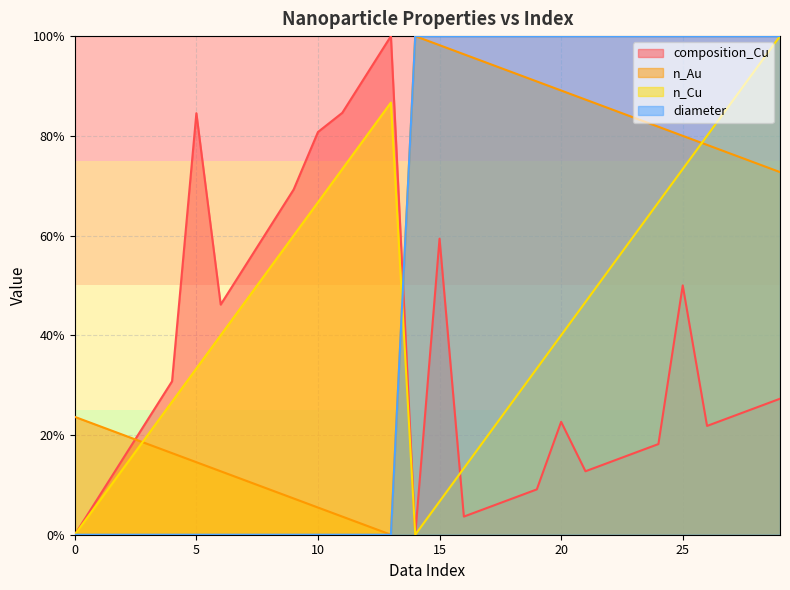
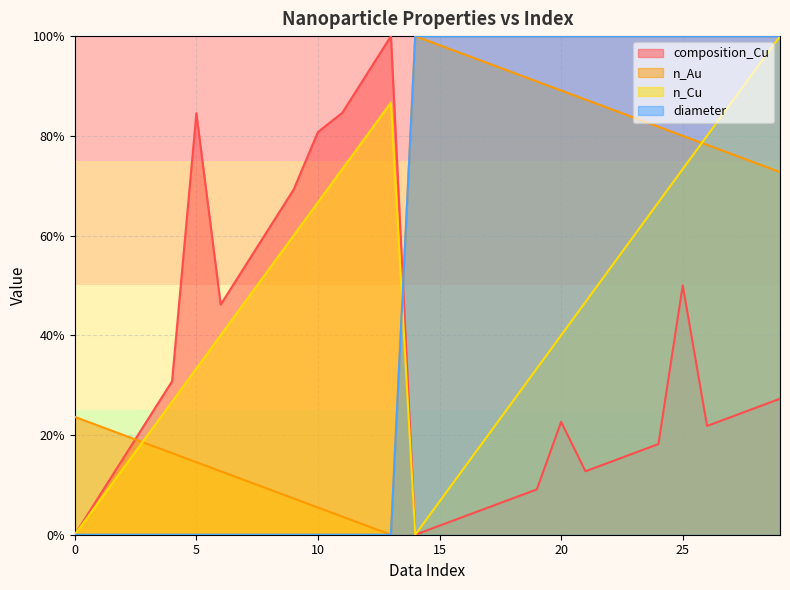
composition_Cu, 15: 59% -> 2%
